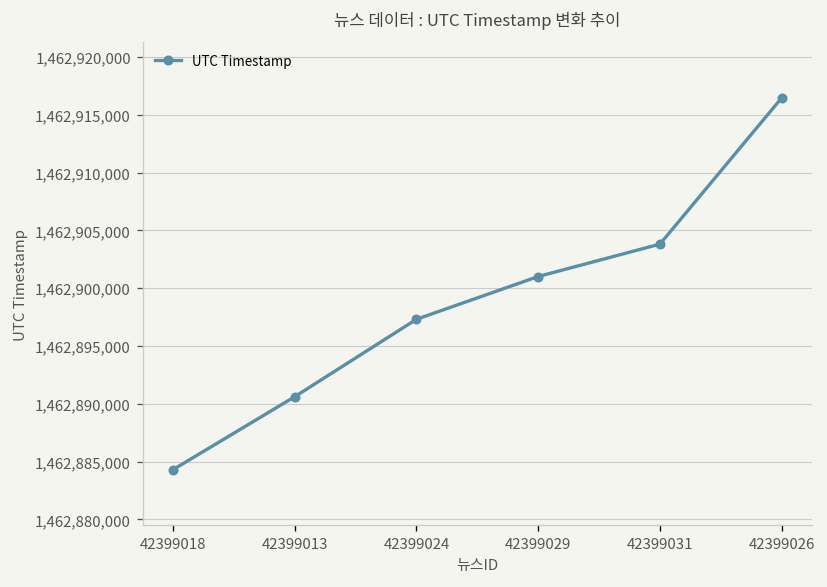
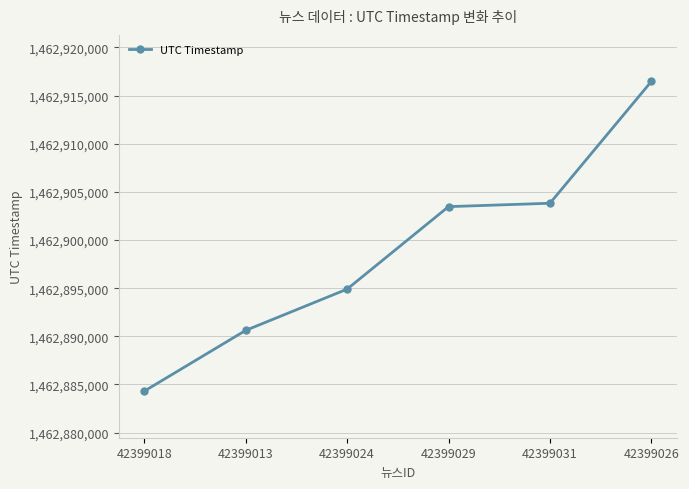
42399024: 1,462,897,000 -> 1,462,895,000
42399029: 1,462,901,000 -> 1,462,903,000
